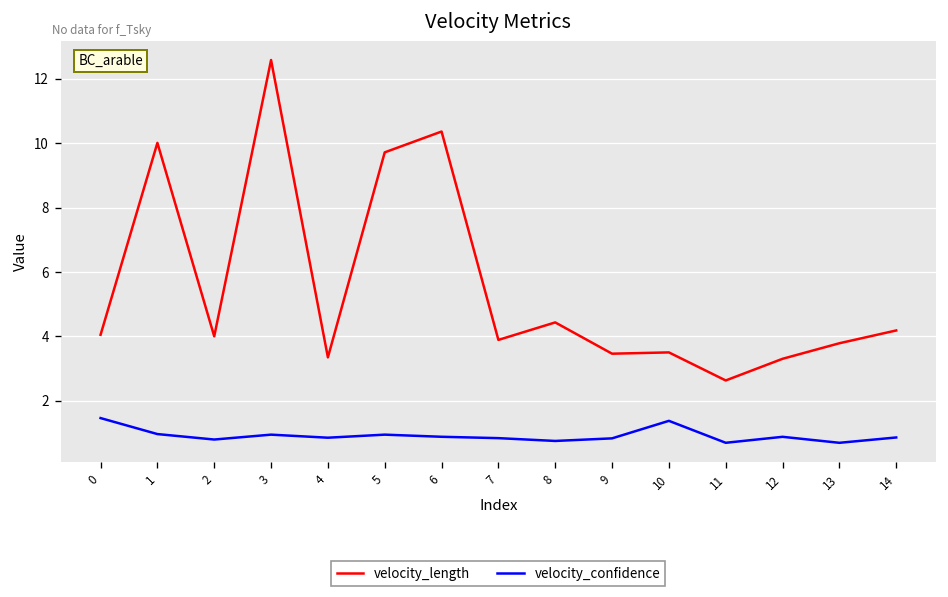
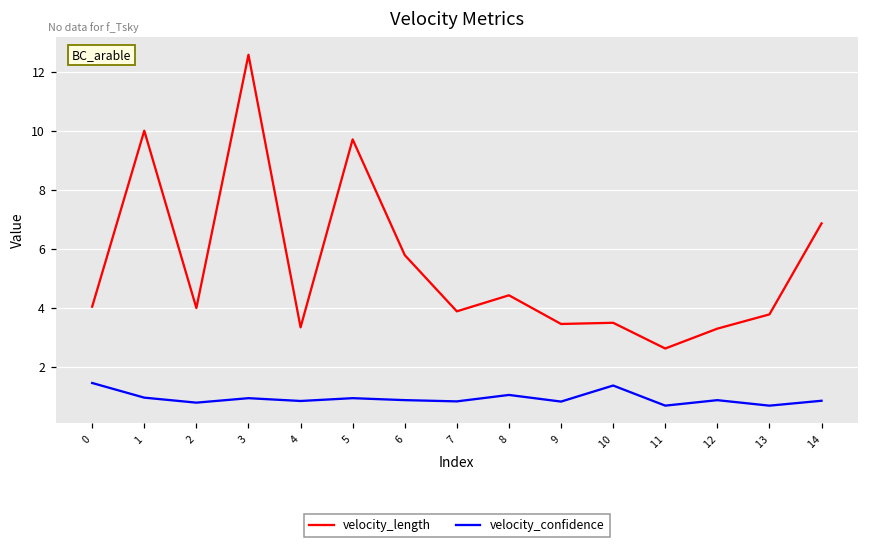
velocity_length, 6: 10.4 -> 5.8
velocity_confidence, 8: 0.8 -> 1.1
velocity_length, 14: 4.2 -> 6.9
